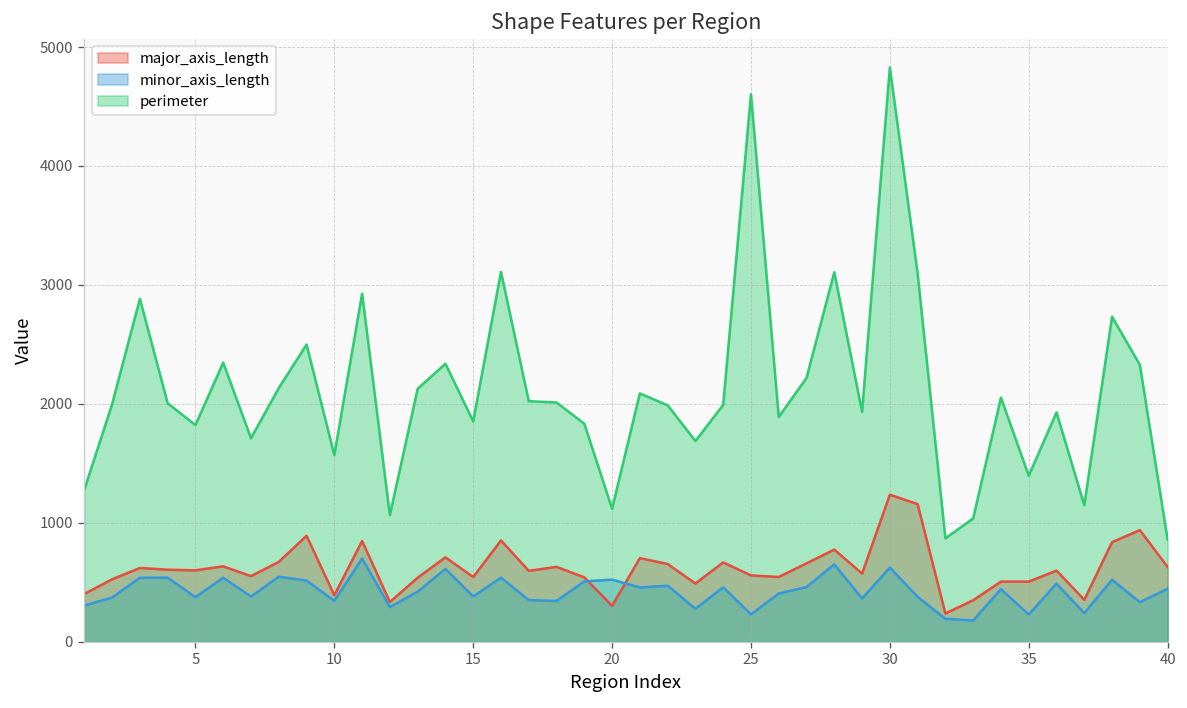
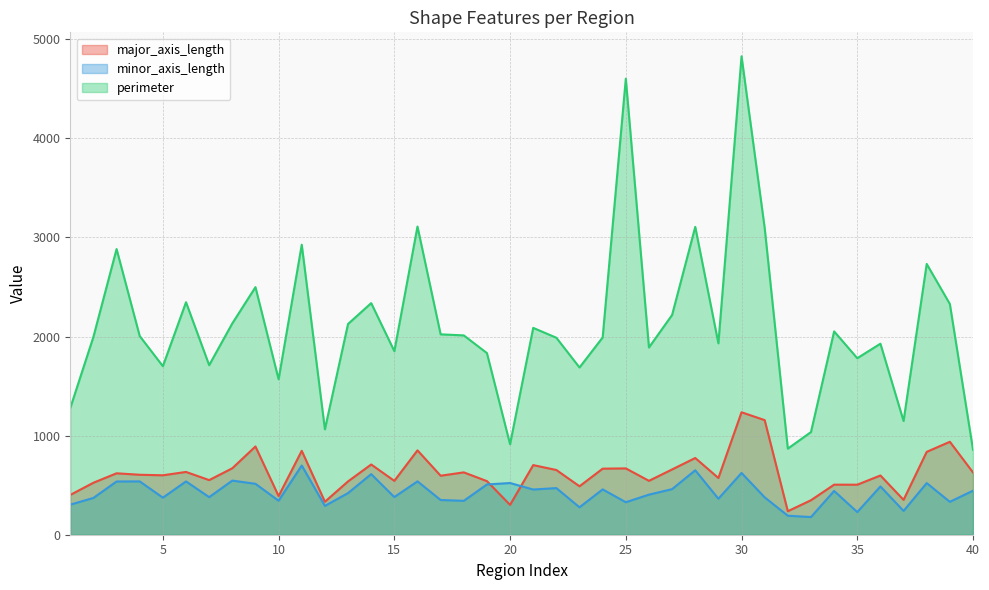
perimeter, 5: 1800 -> 1700
perimeter, 20: 1100 -> 900
major_axis_length, 25: 600 -> 700
minor_axis_length, 25: 200 -> 300
perimeter, 35: 1400 -> 1800
